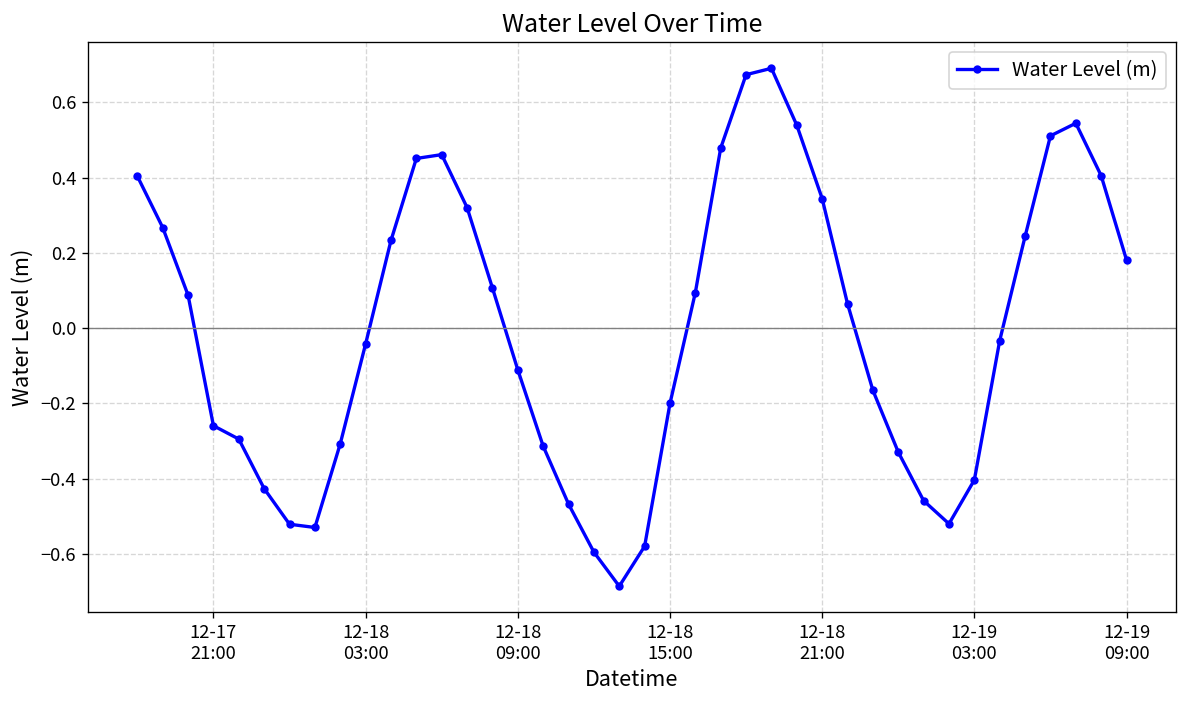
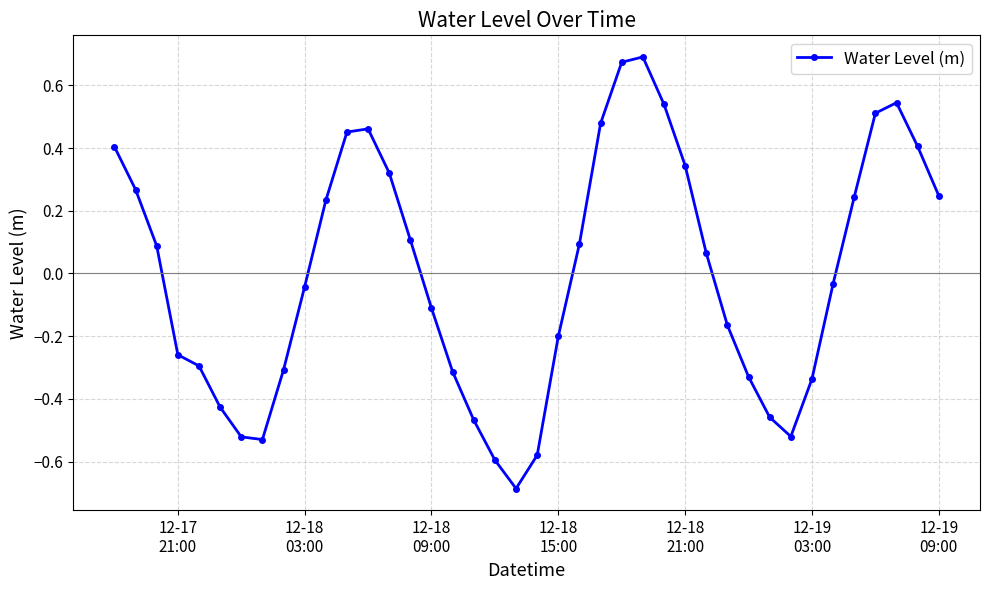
12-19 03:00: -0.40 -> -0.34
12-19 09:00: 0.18 -> 0.25
